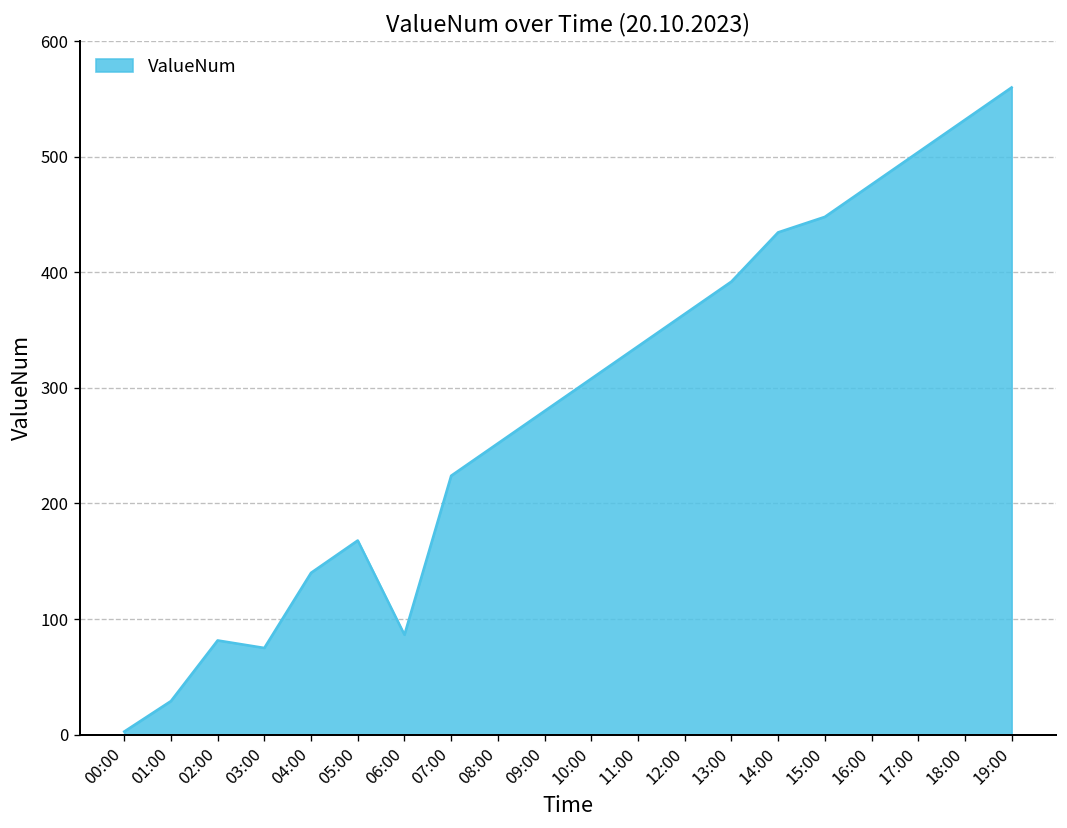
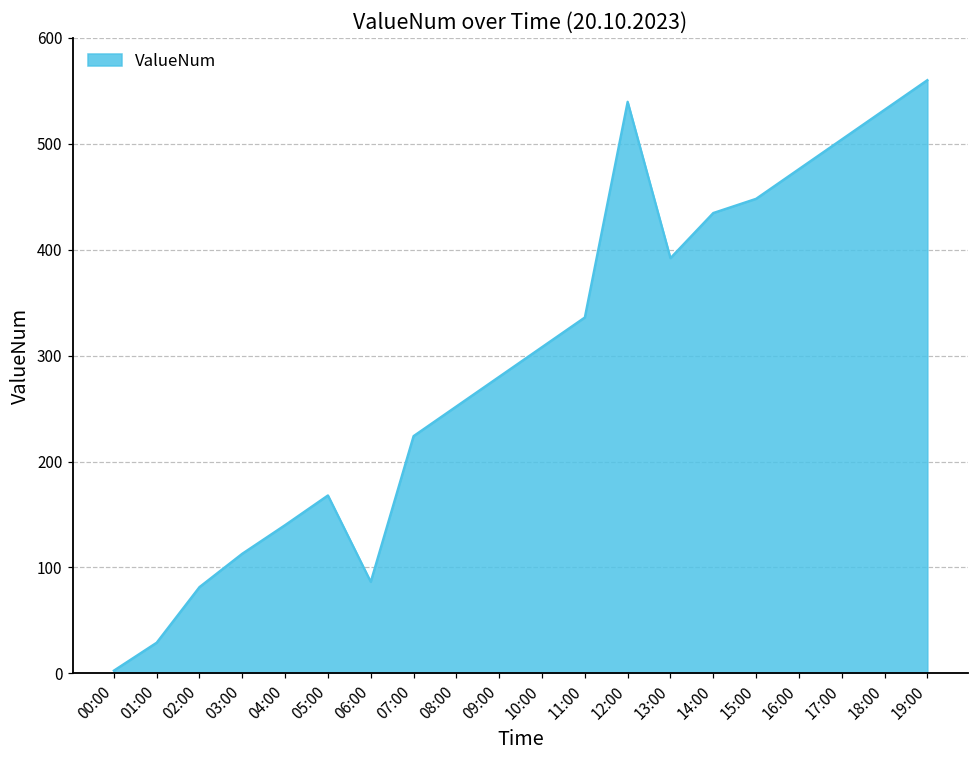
03:00: 80 -> 110
12:00: 360 -> 540
